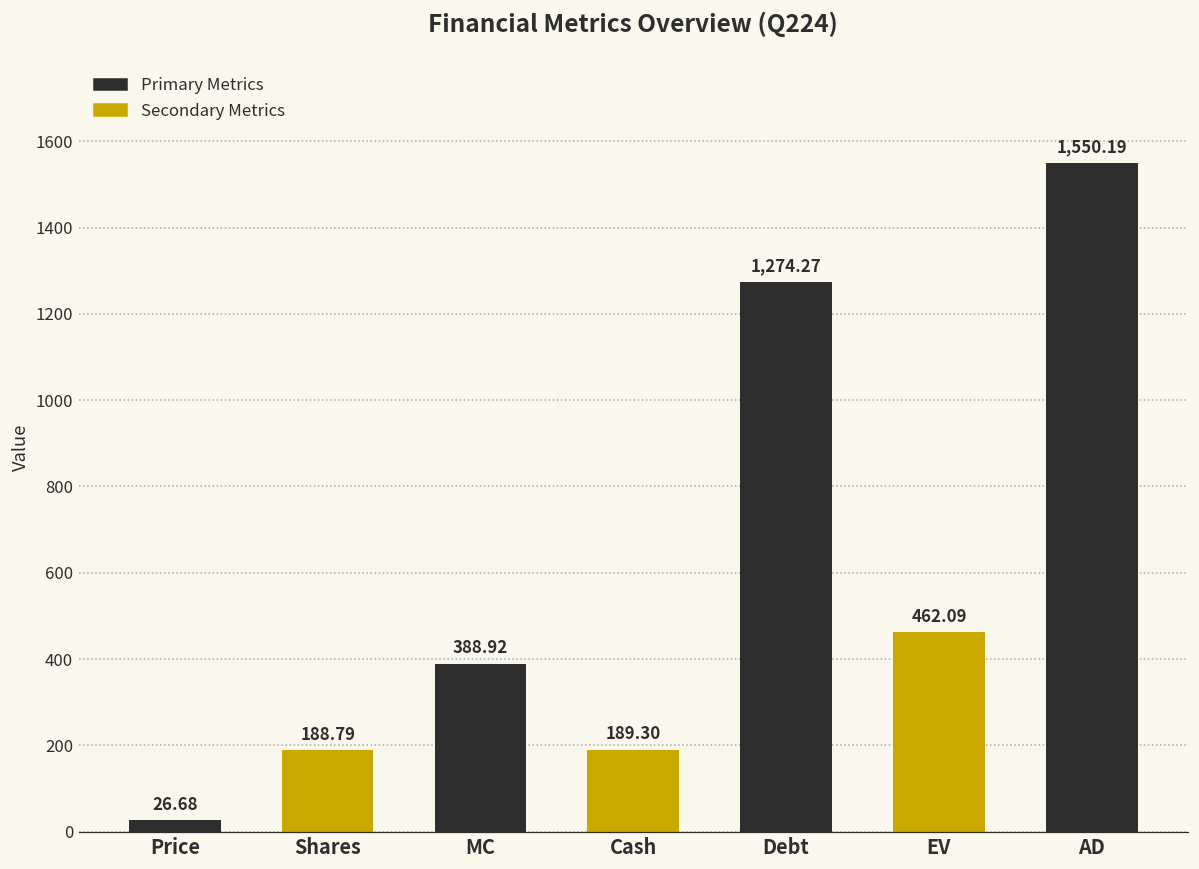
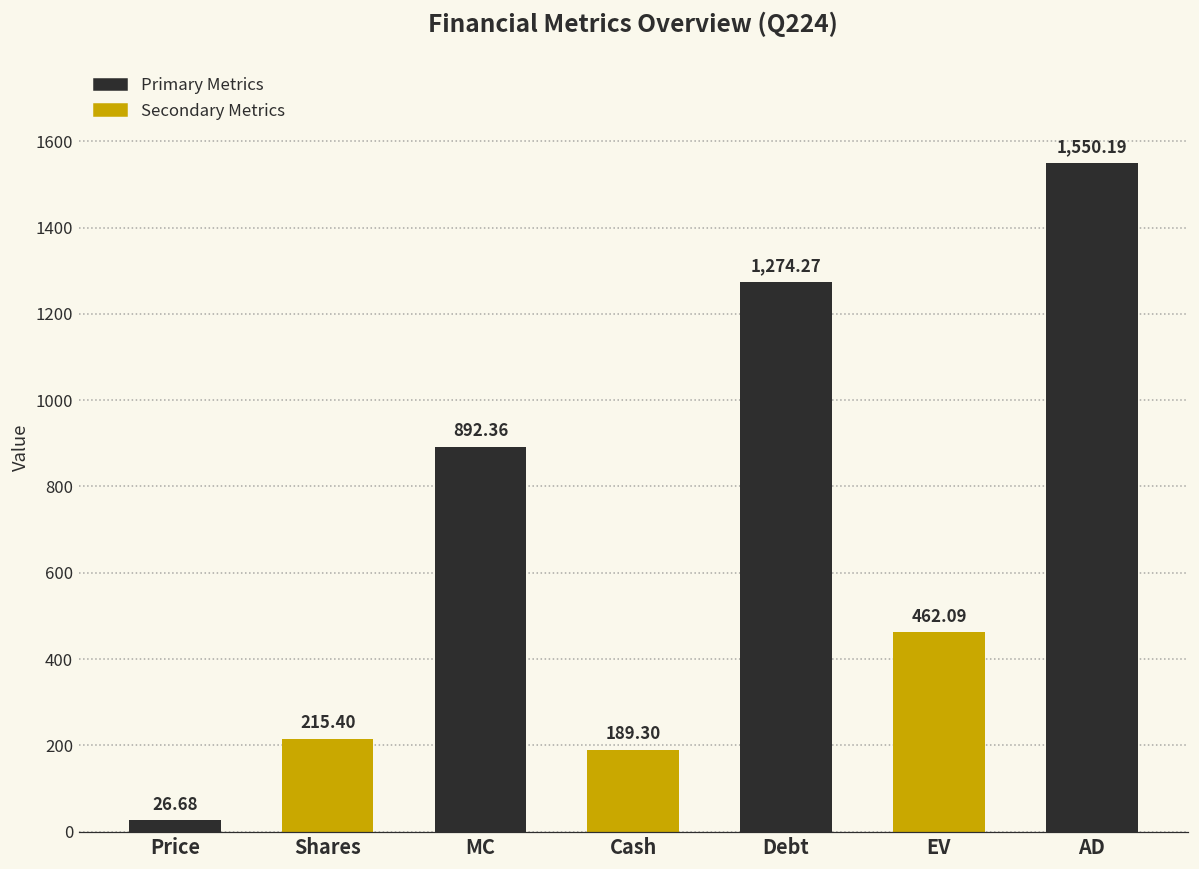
Shares: 188.79 -> 215.40
MC: 388.92 -> 892.36
